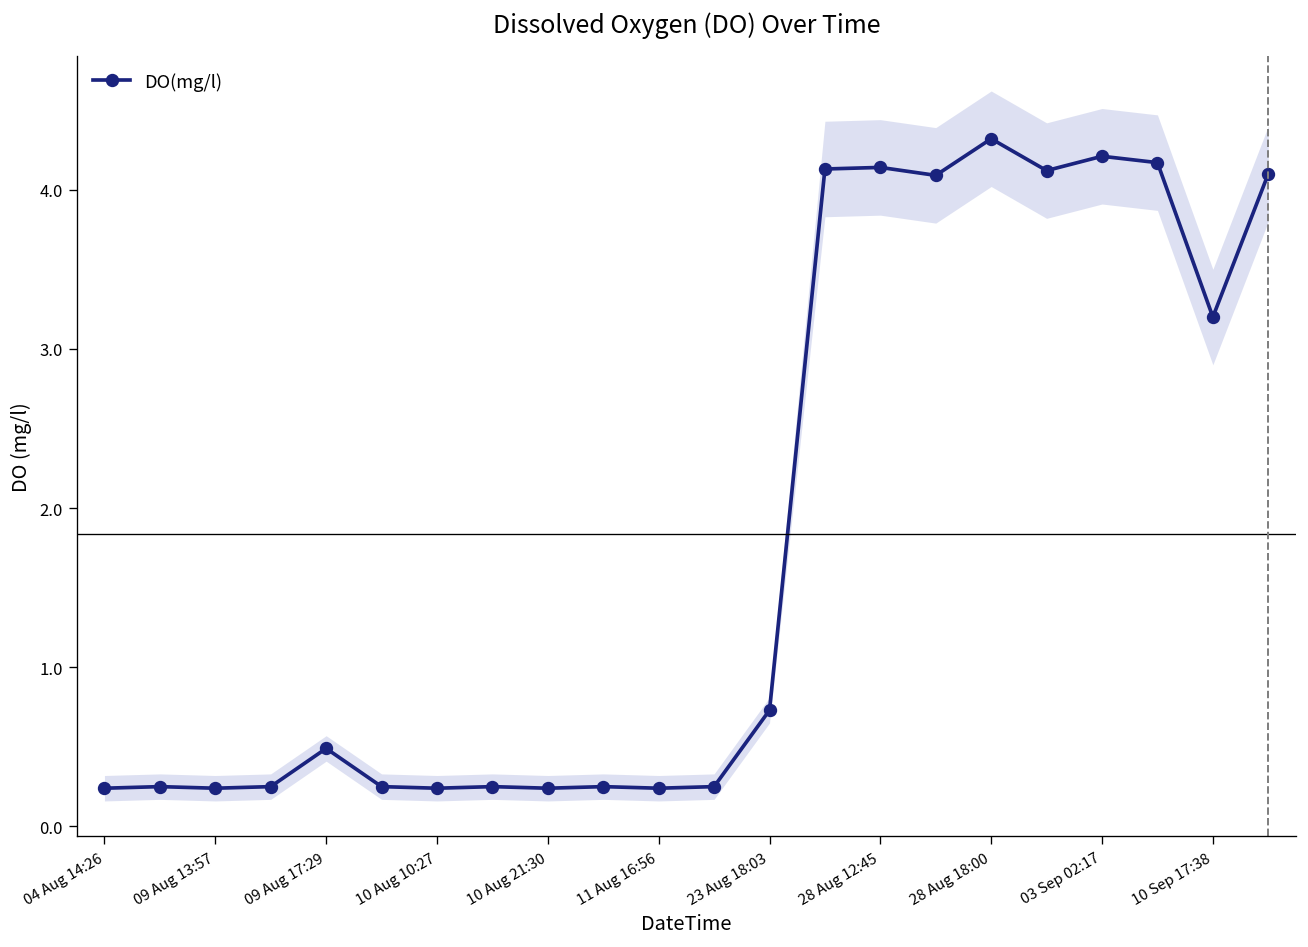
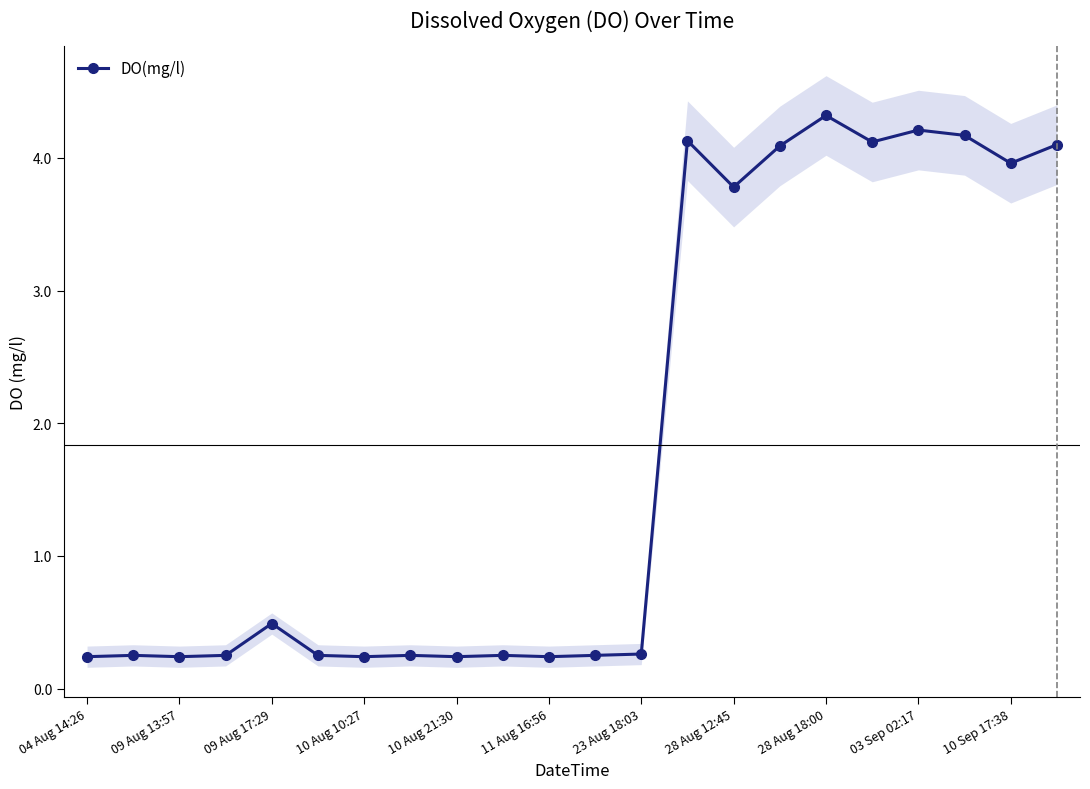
DO(mg/l), 23 Aug 18:03: 0.73 -> 0.26
DO(mg/l), 28 Aug 12:45: 4.14 -> 3.78
DO(mg/l), 10 Sep 17:38: 3.20 -> 3.96
